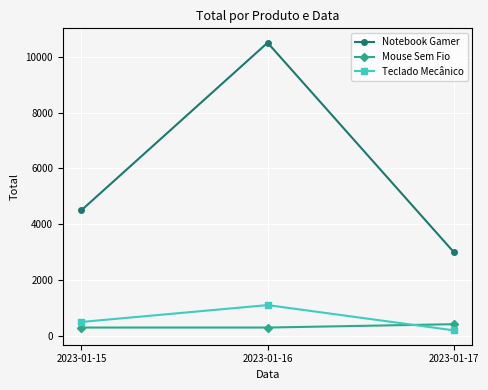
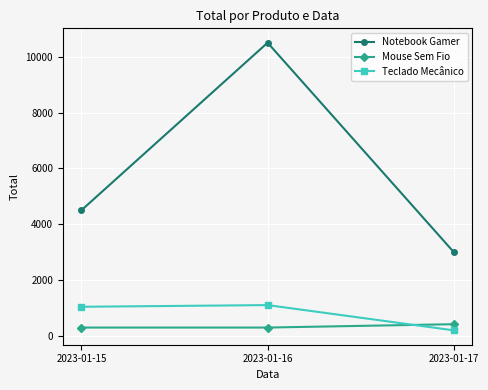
Teclado Mecânico, 2023-01-15: 500 -> 1000
